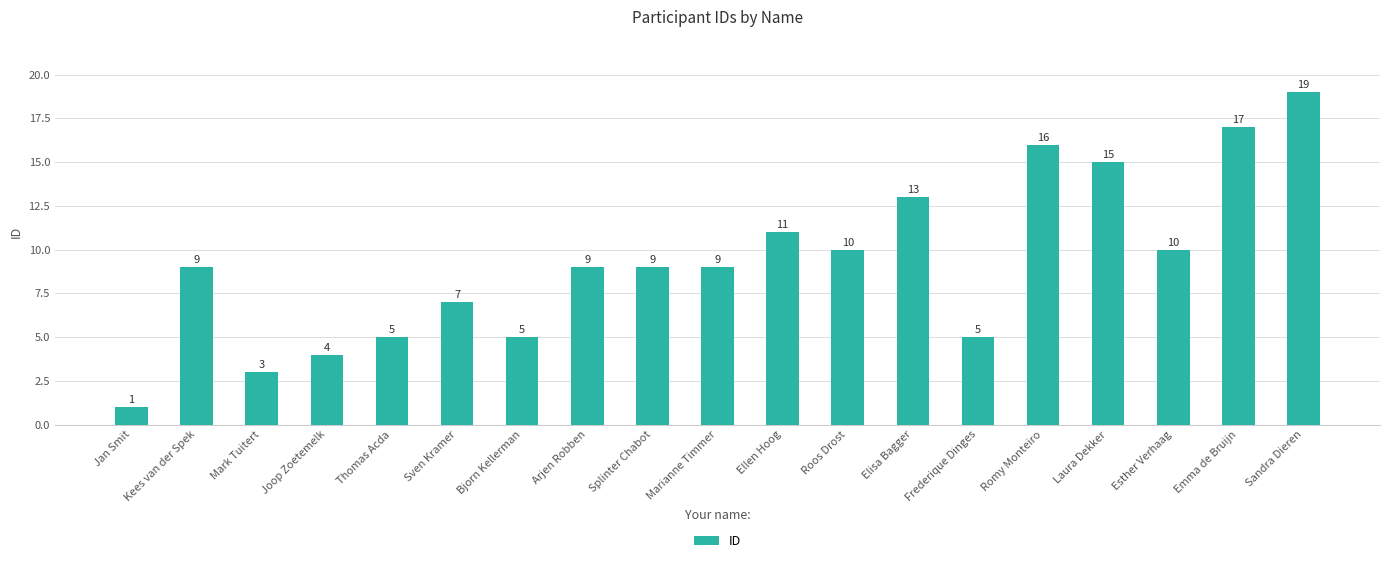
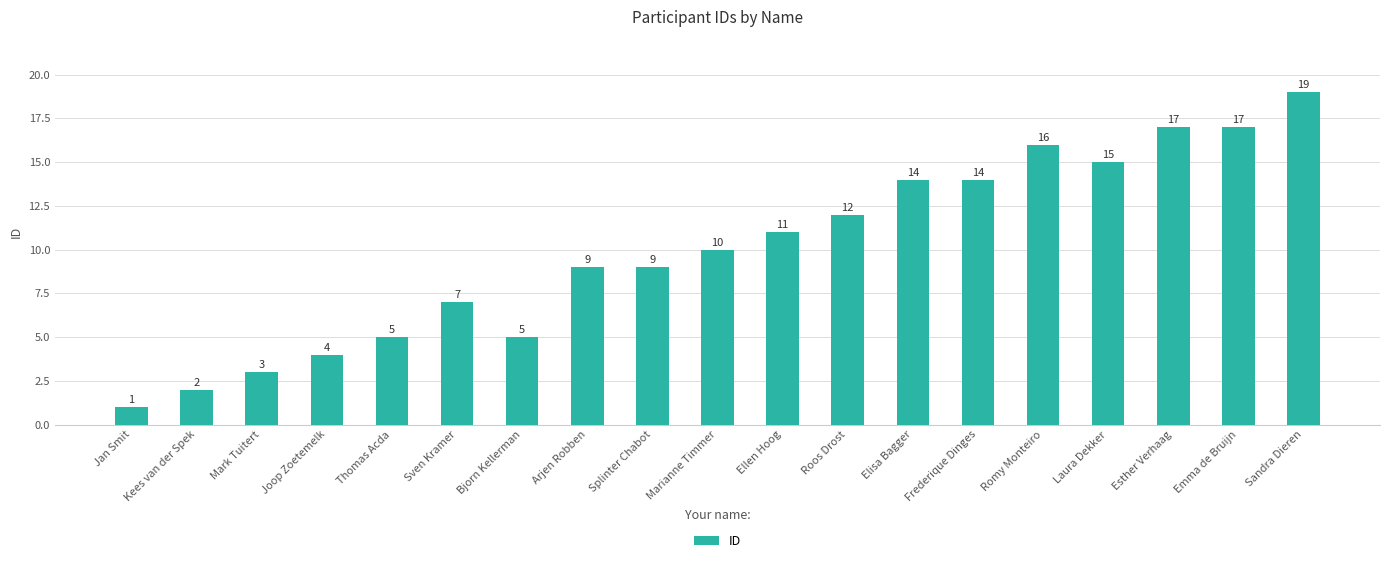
Kees van der Spek: 9 -> 2
Marianne Timmer: 9 -> 10
Roos Drost: 10 -> 12
Elisa Bagger: 13 -> 14
Frederique Dinges: 5 -> 14
Esther Verhaag: 10 -> 17
